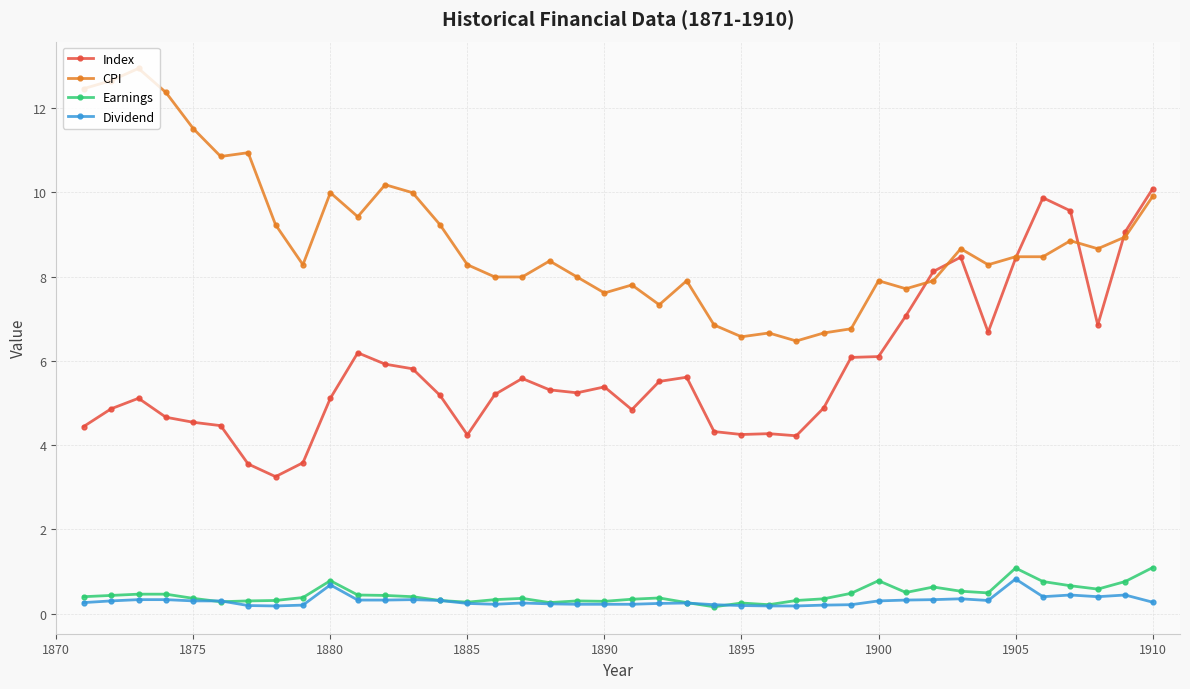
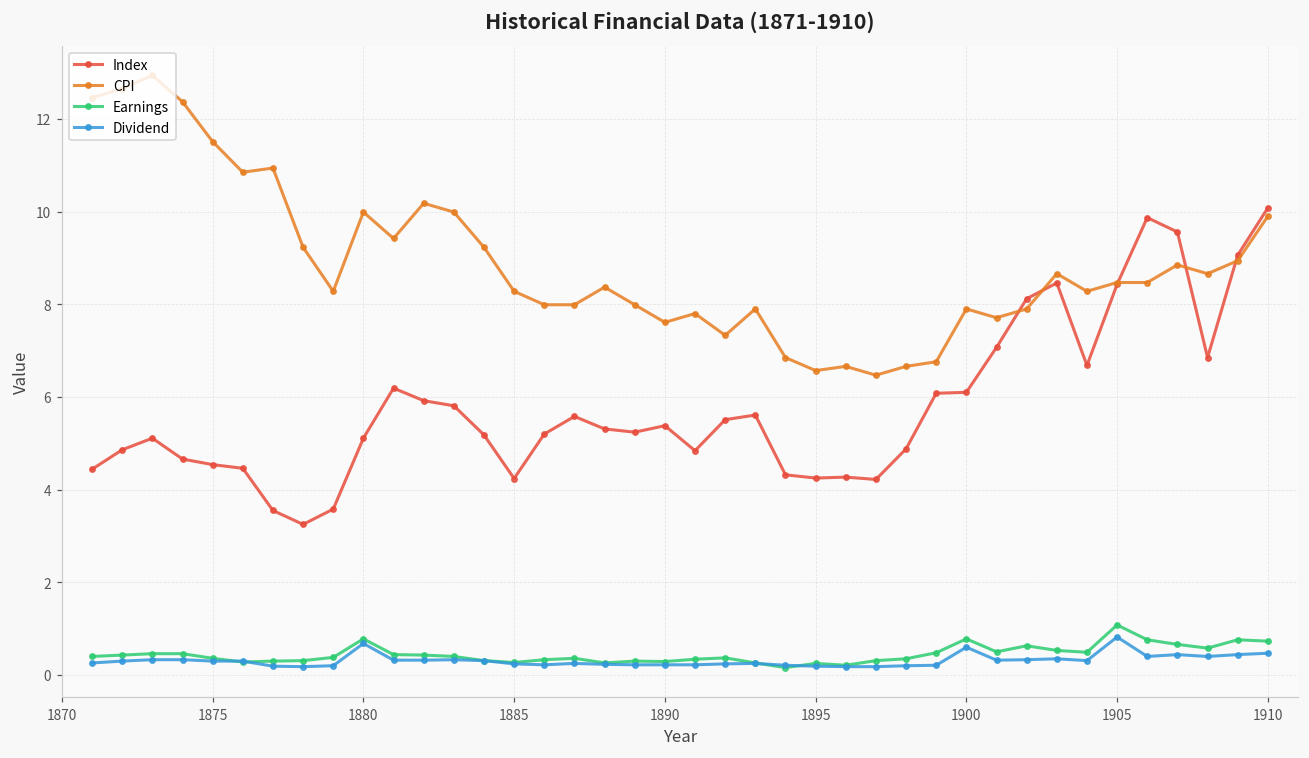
Dividend, 1900: 0.3 -> 0.6
Earnings, 1910: 1.1 -> 0.7
Dividend, 1910: 0.3 -> 0.5
